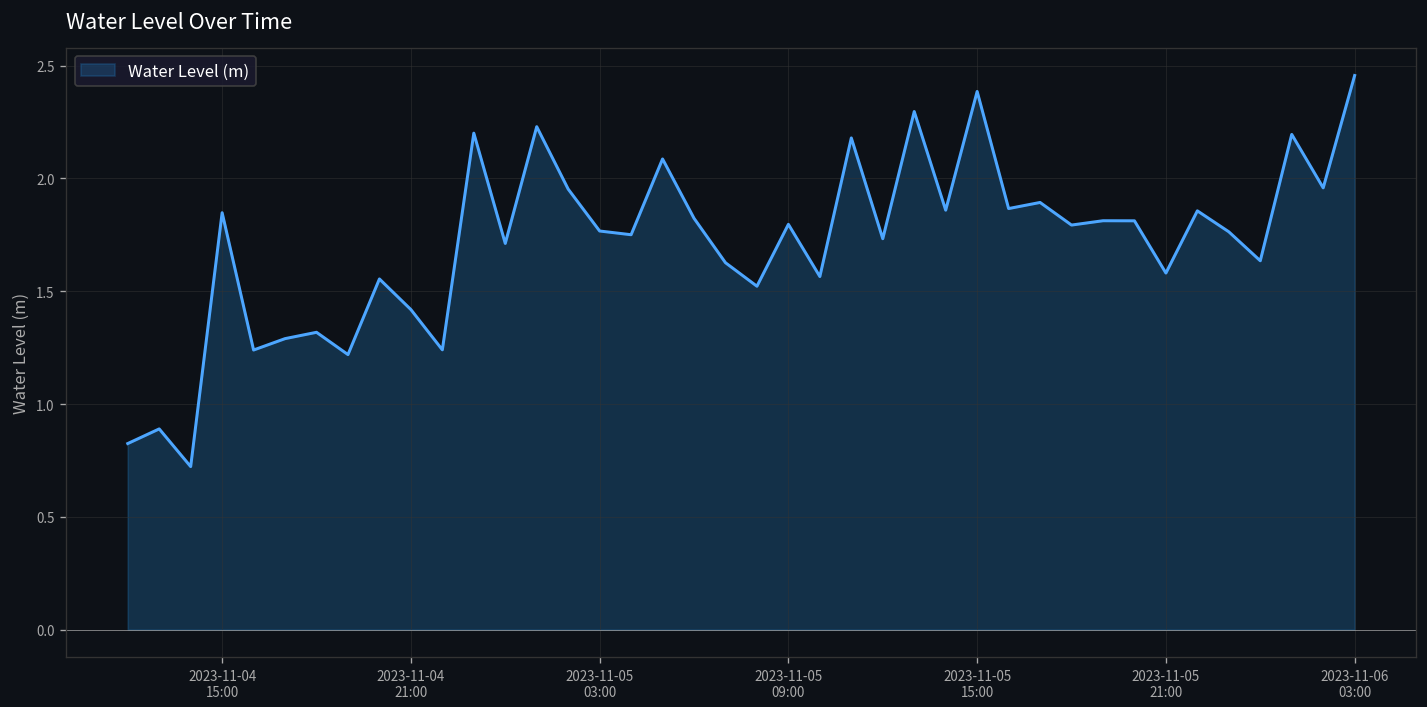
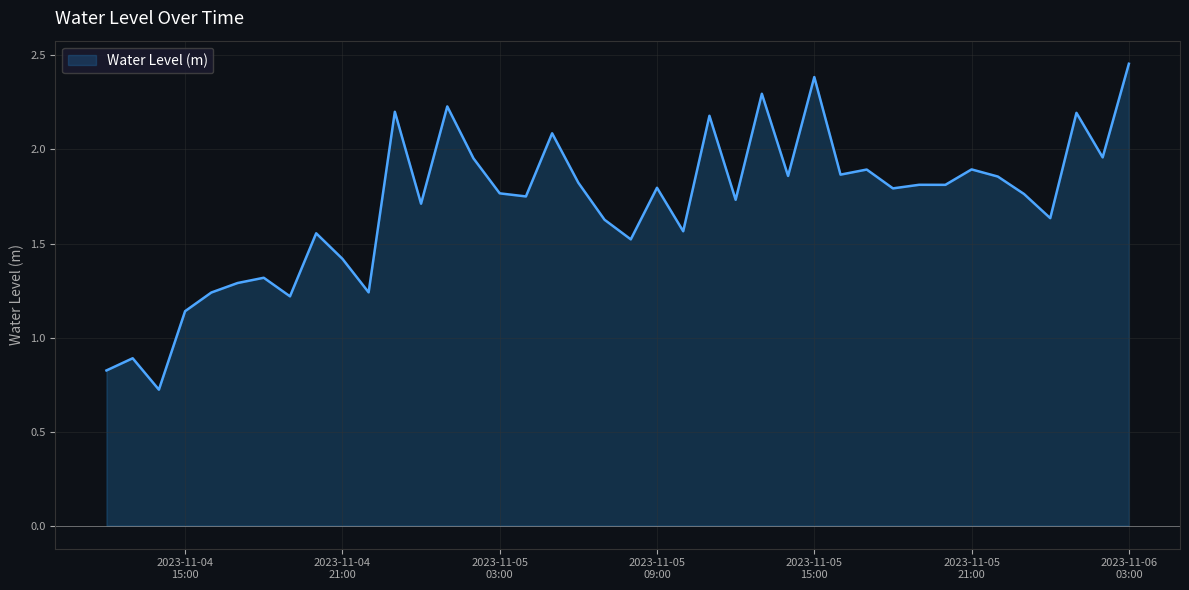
2023-11-04 15:00: 1.85 -> 1.14
2023-11-05 21:00: 1.58 -> 1.89
